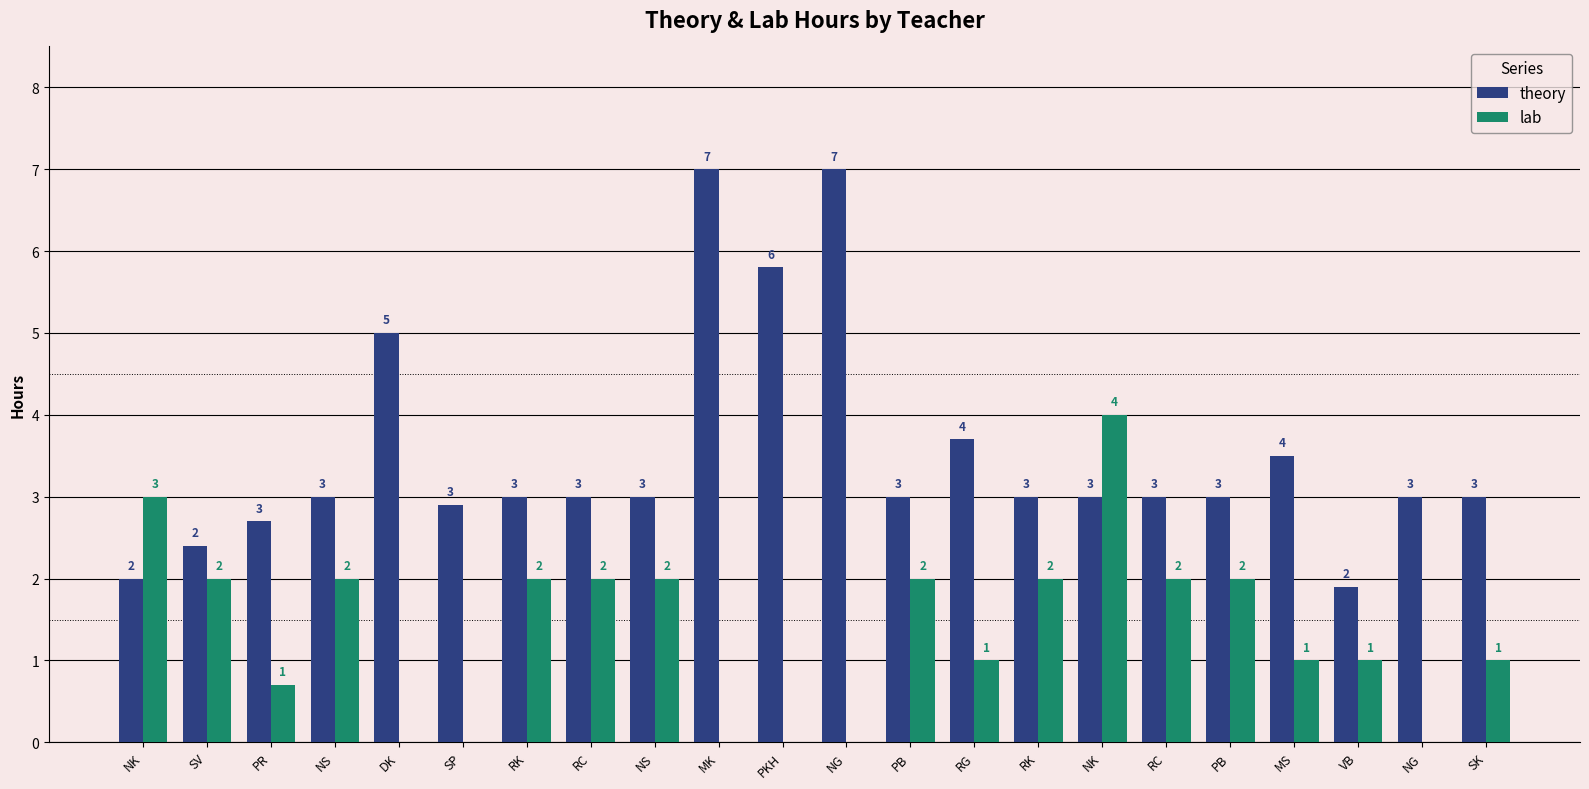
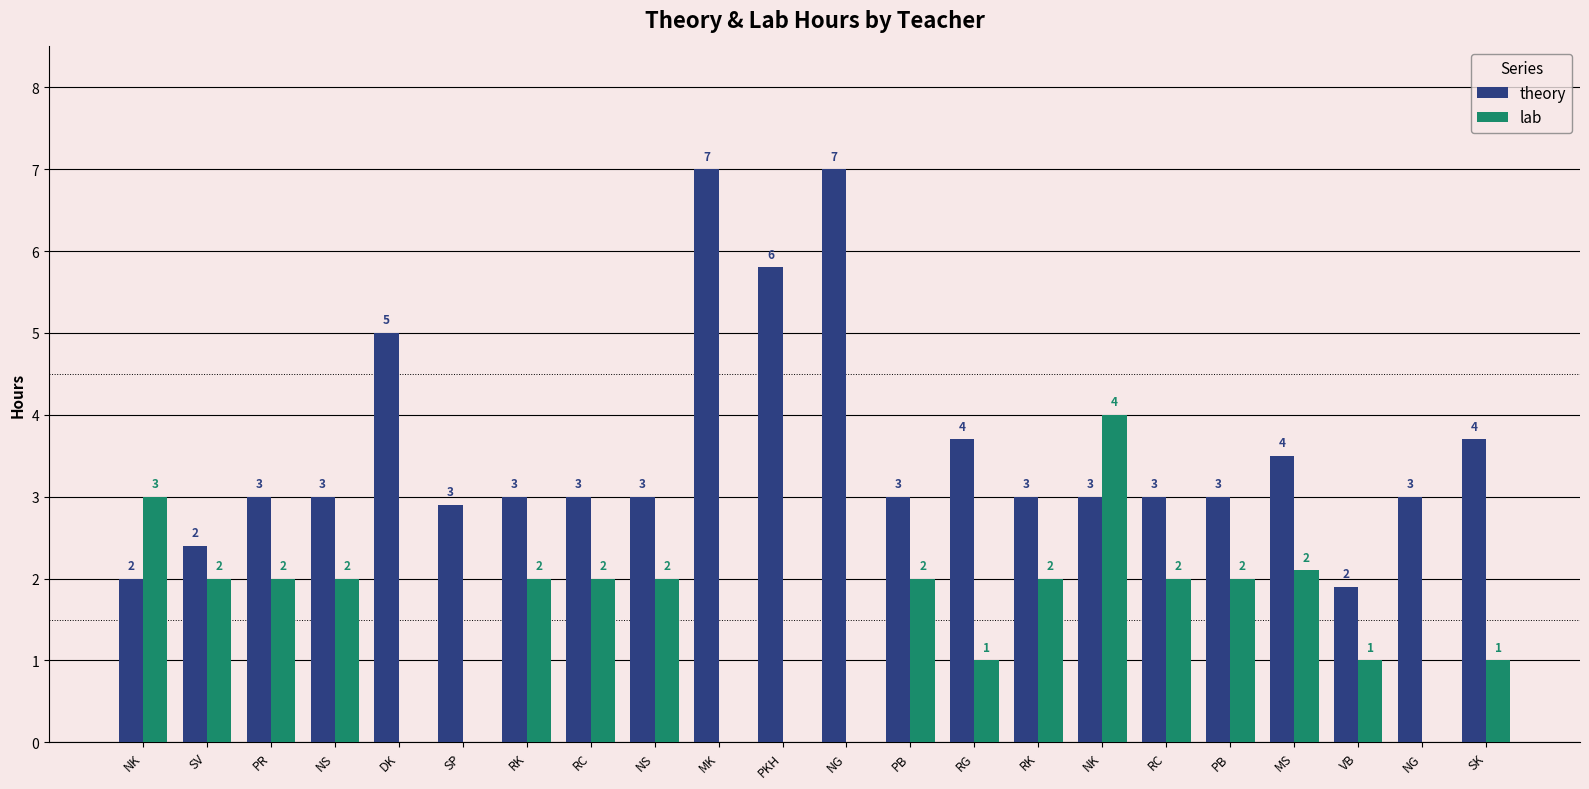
theory, PR: 2.7 -> 3.0
lab, PR: 1 -> 2
lab, MS: 1 -> 2
theory, SK: 3 -> 4
